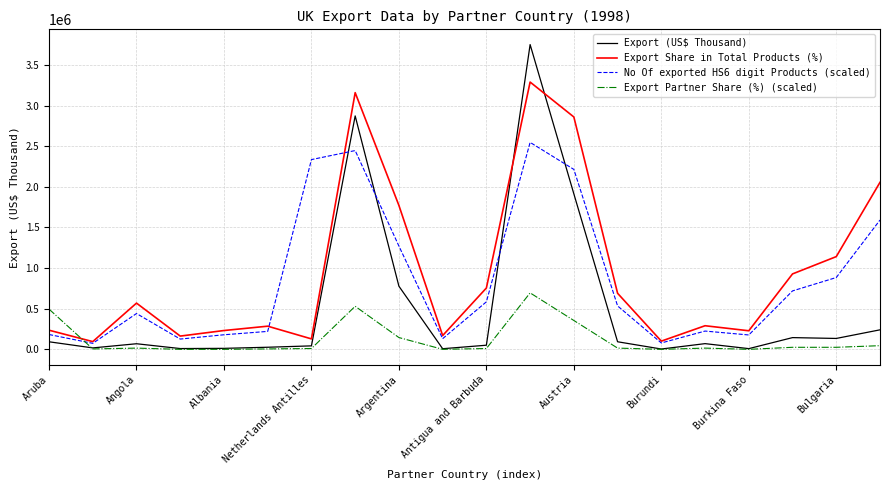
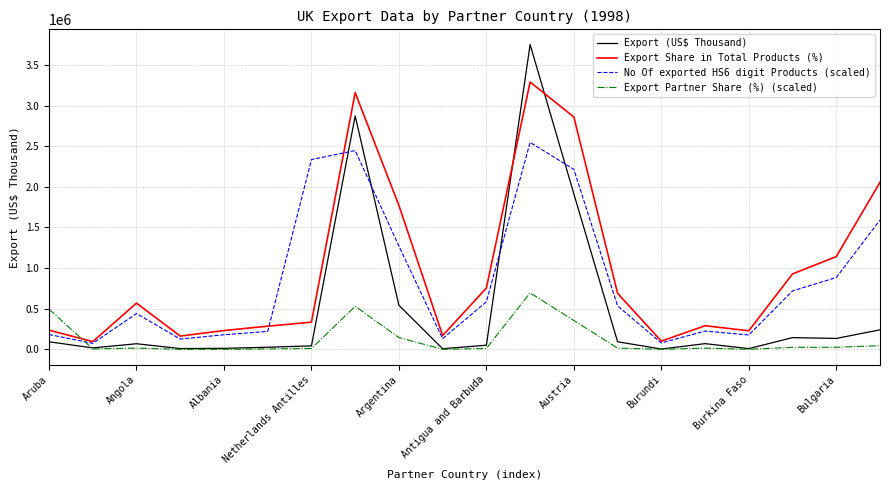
Export Share in Total Products (%), Netherlands Antilles: 100000 -> 300000
Export (US$ Thousand), Argentina: 800000 -> 500000
